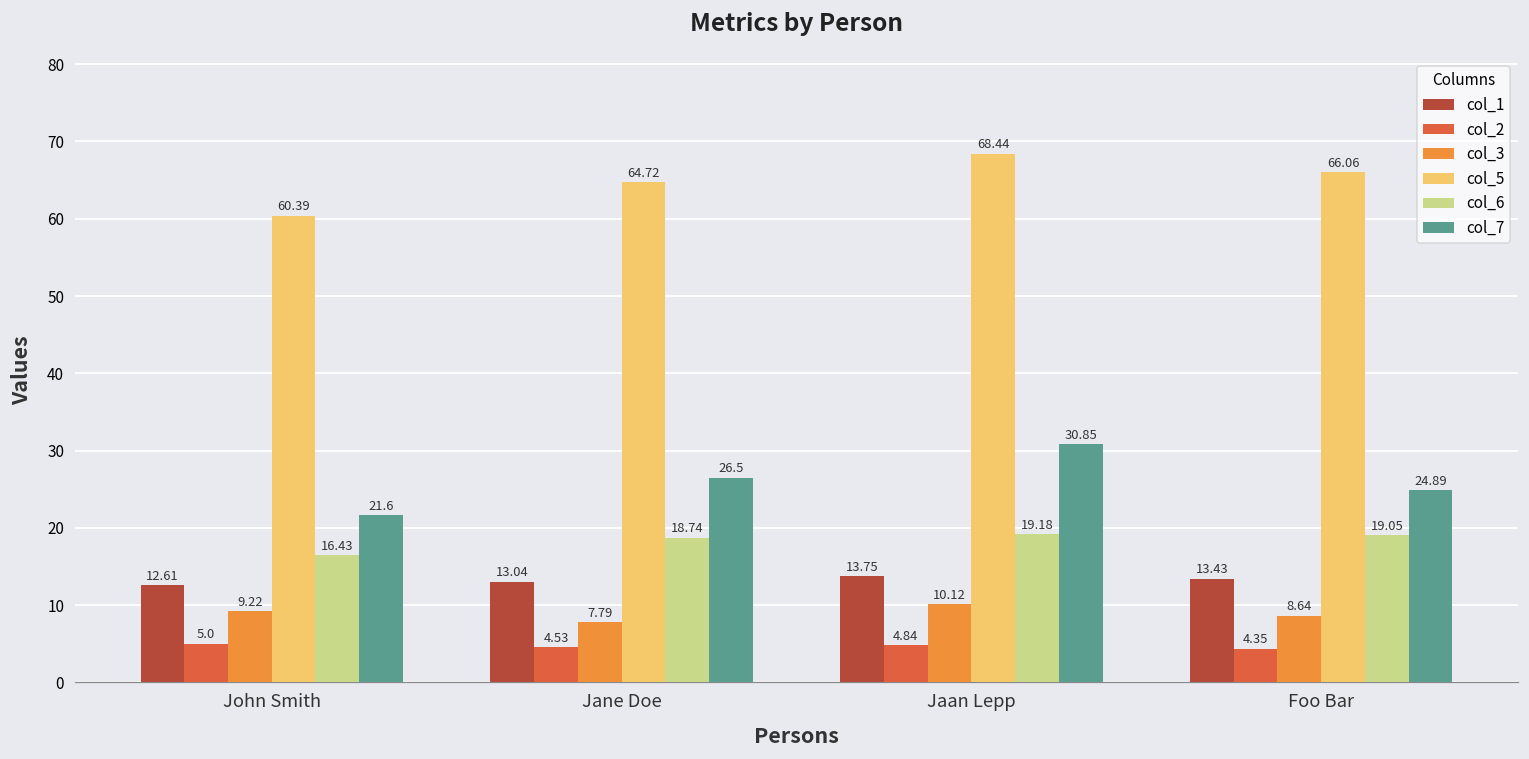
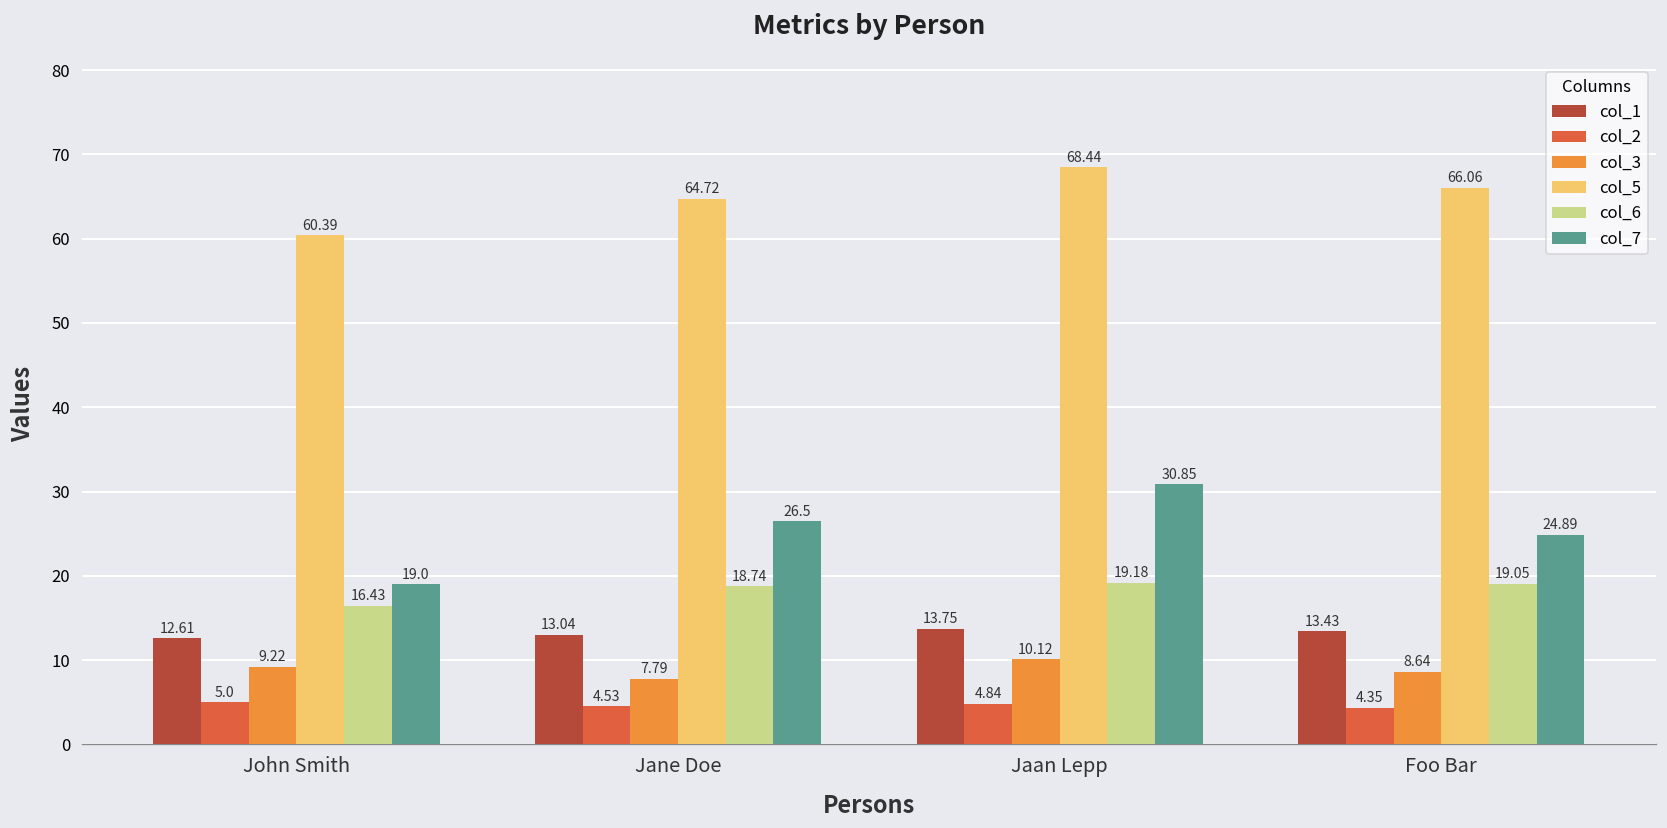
col_7, John Smith: 21.6 -> 19.0
